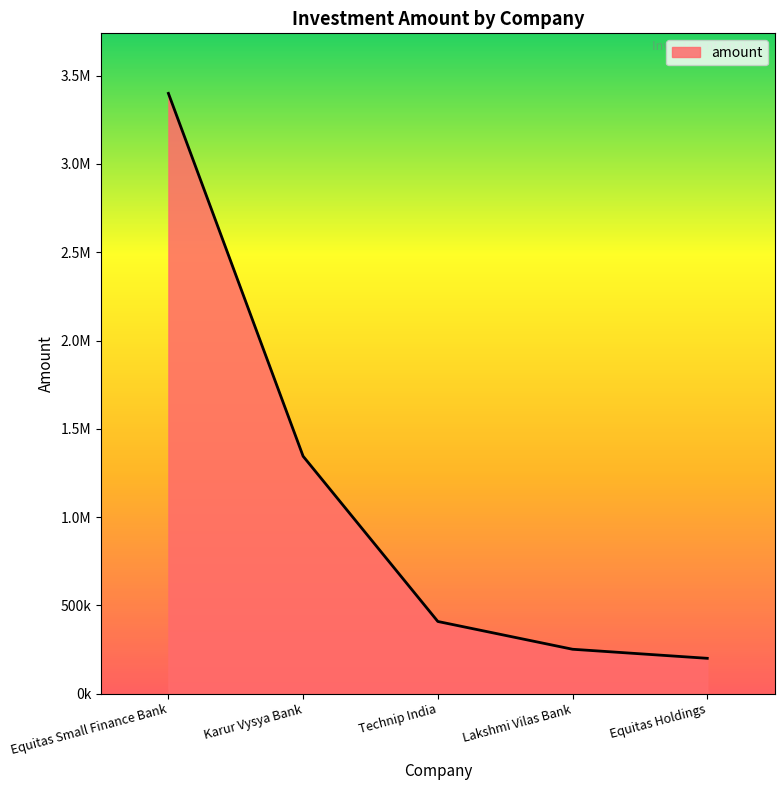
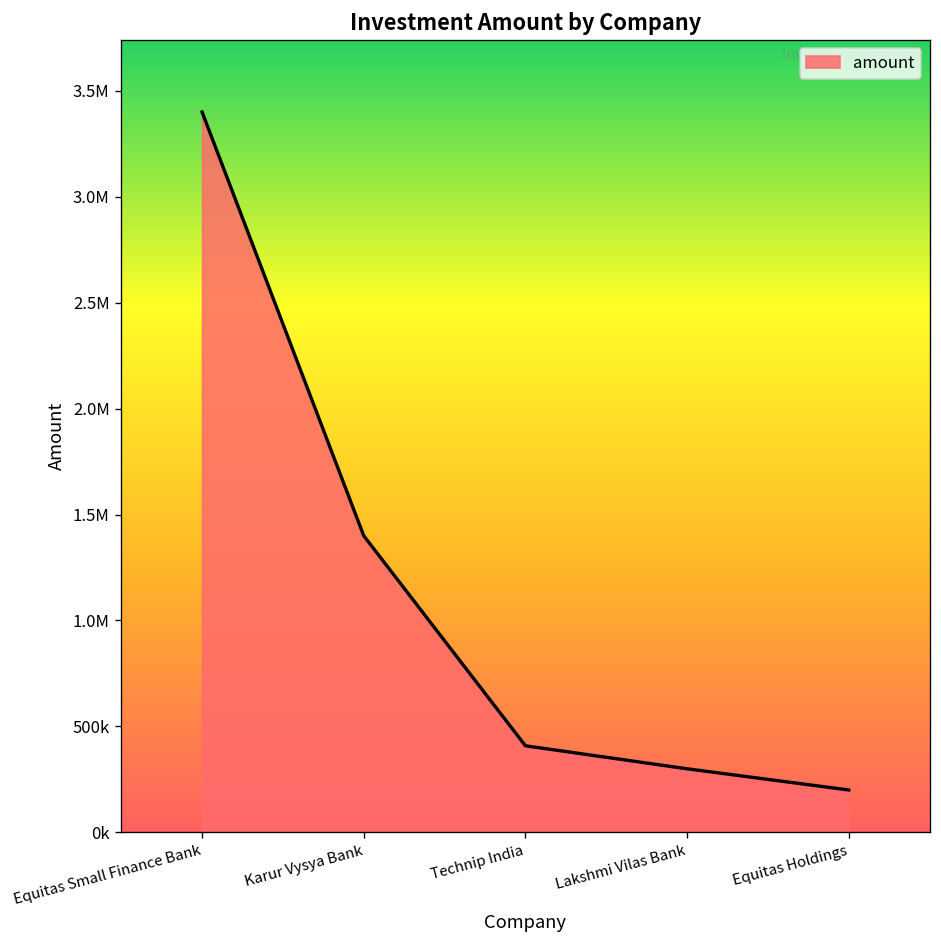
Karur Vysya Bank: 1340000 -> 1400000
Lakshmi Vilas Bank: 250000 -> 300000
